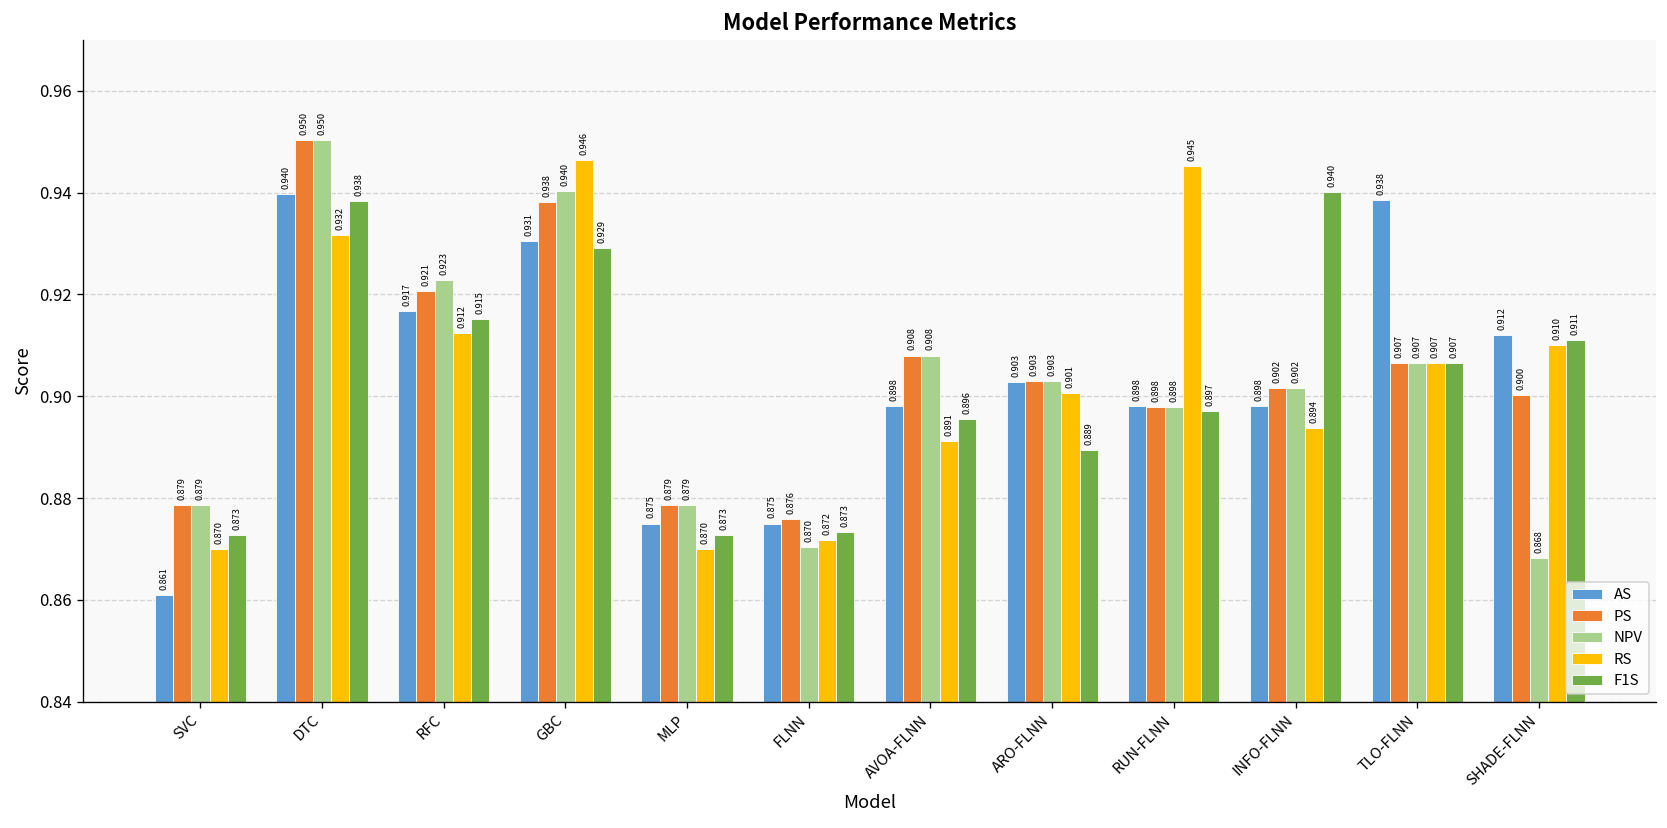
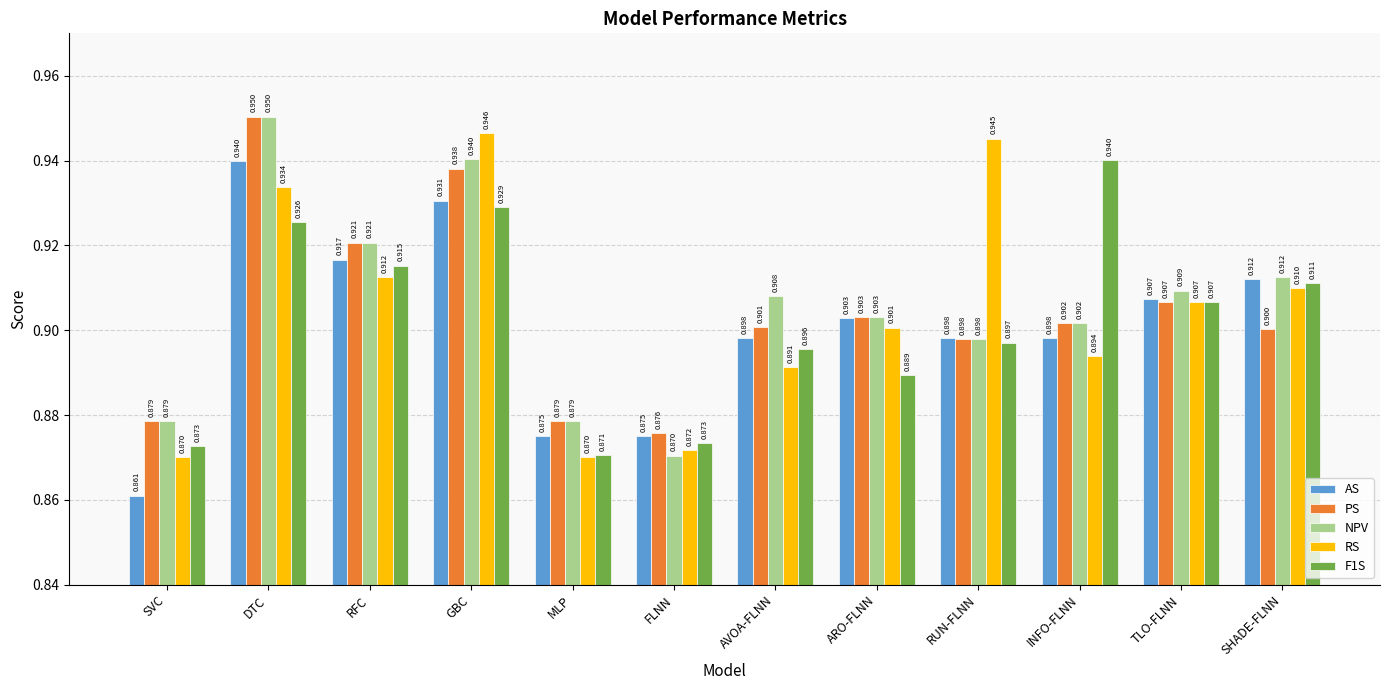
RS, DTC: 0.932 -> 0.934
F1S, DTC: 0.938 -> 0.926
NPV, RFC: 0.923 -> 0.921
F1S, MLP: 0.873 -> 0.871
PS, AVOA-FLNN: 0.908 -> 0.901
AS, TLO-FLNN: 0.938 -> 0.907
NPV, TLO-FLNN: 0.907 -> 0.909
NPV, SHADE-FLNN: 0.868 -> 0.912
